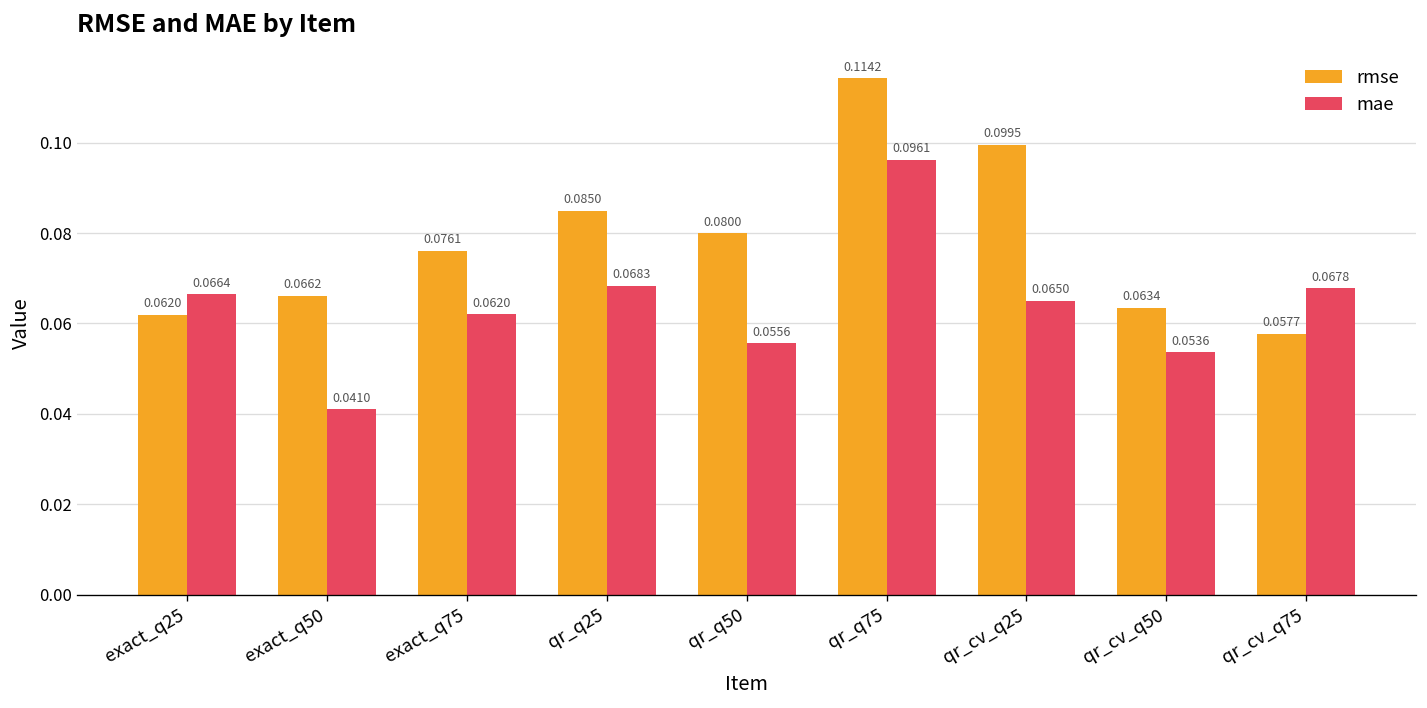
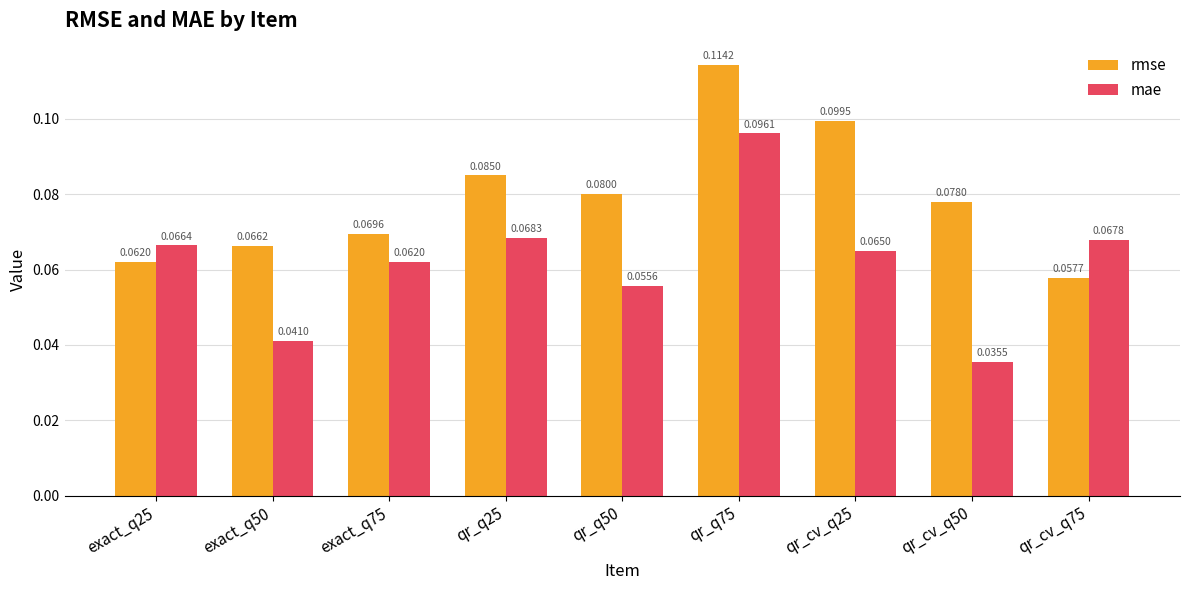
rmse, exact_q75: 0.0761 -> 0.0696
rmse, qr_cv_q50: 0.0634 -> 0.0780
mae, qr_cv_q50: 0.0536 -> 0.0355
